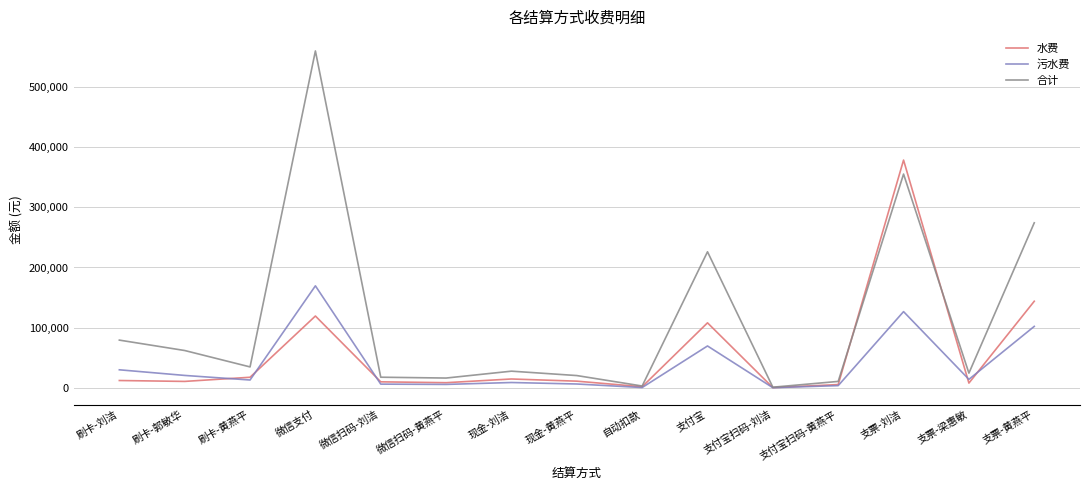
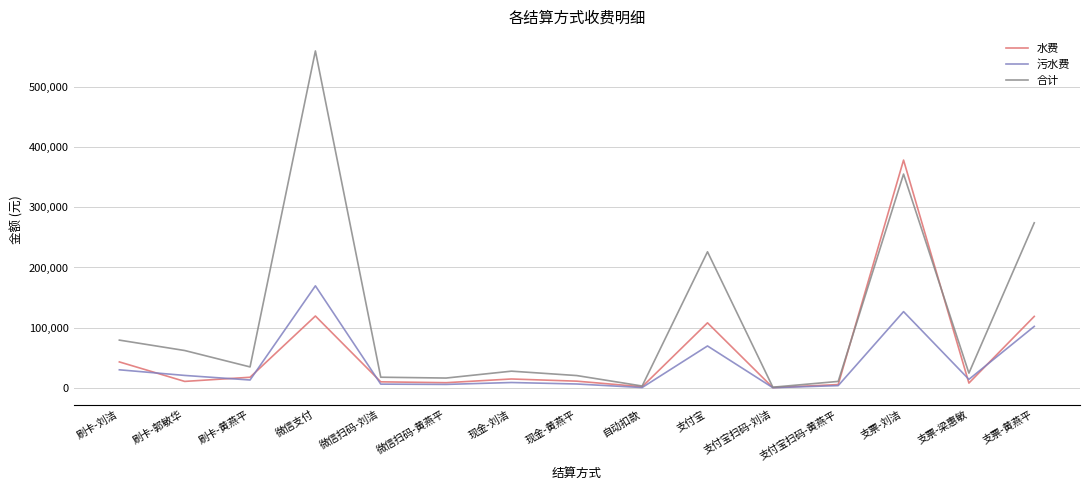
水费, 刷卡-刘洁: 10,000 -> 40,000
水费, 支票-黄燕平: 140,000 -> 120,000
